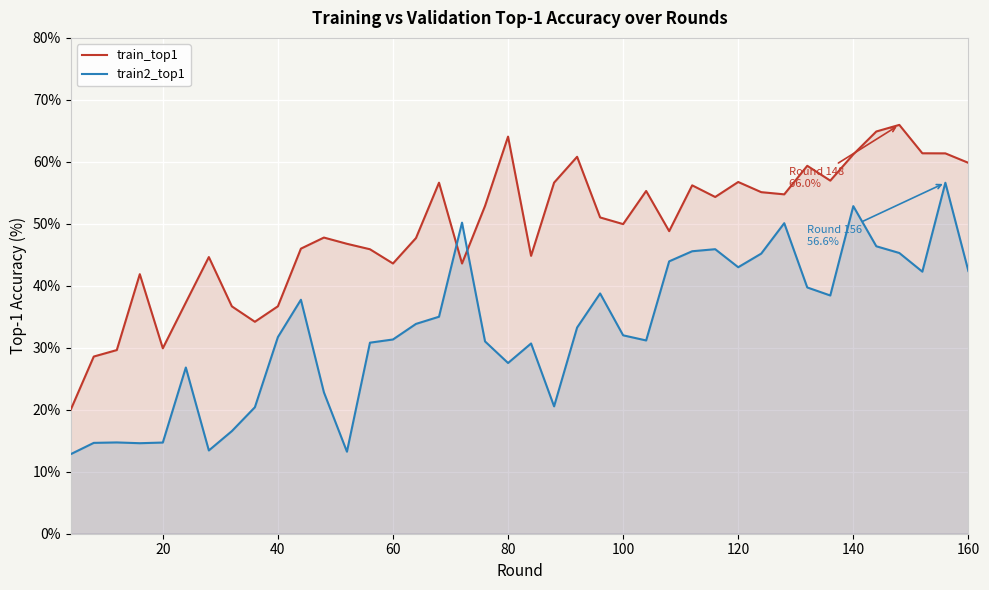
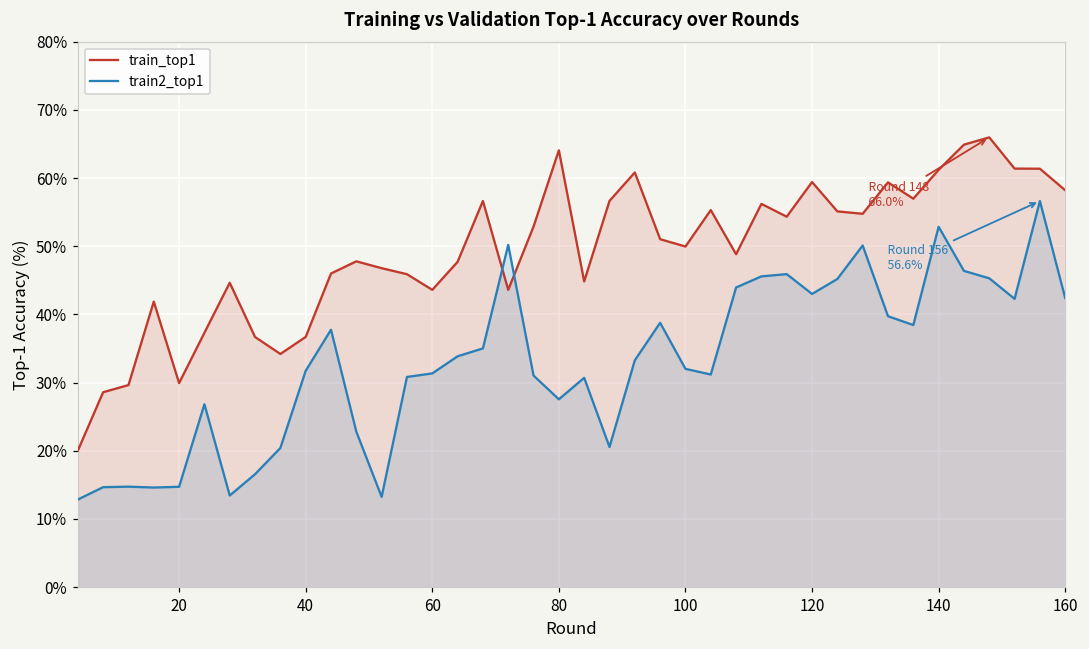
train_top1, 120: 57% -> 59%
train_top1, 160: 60% -> 58%
